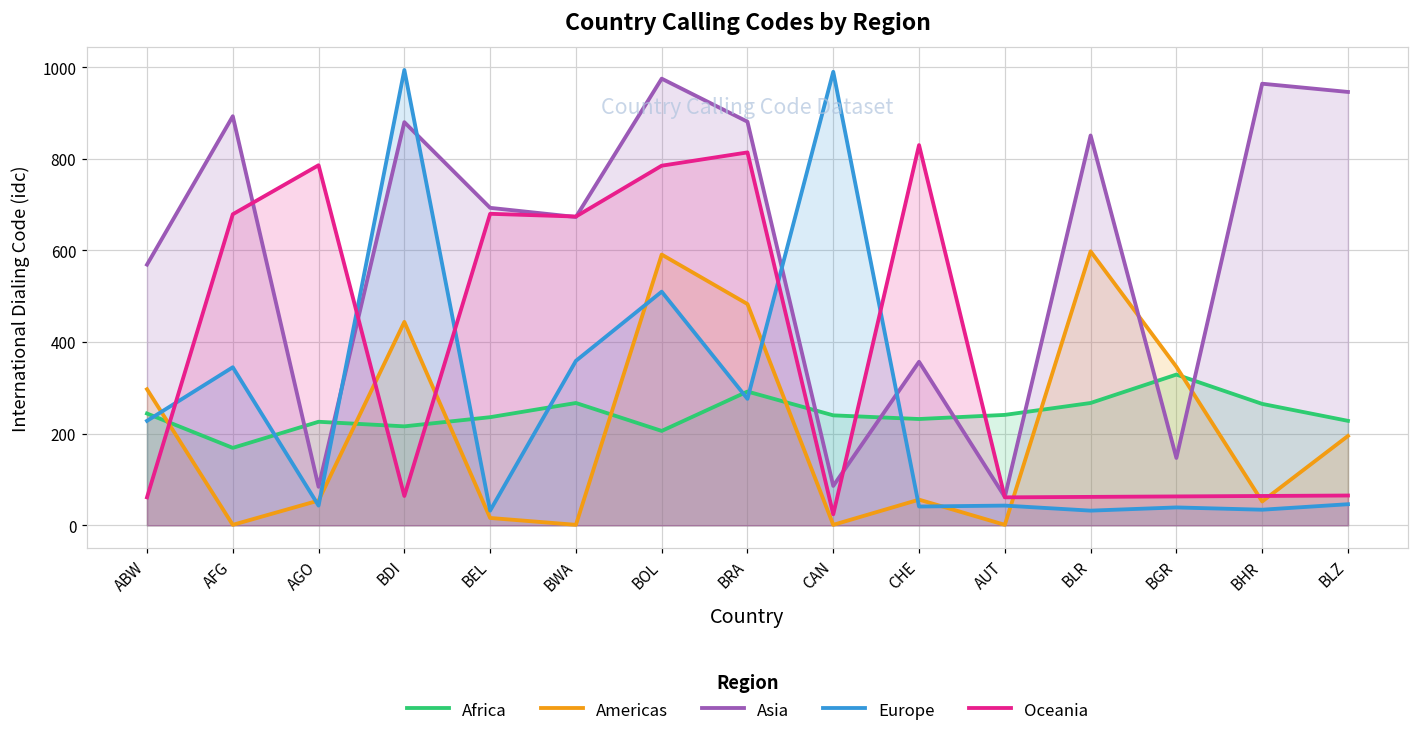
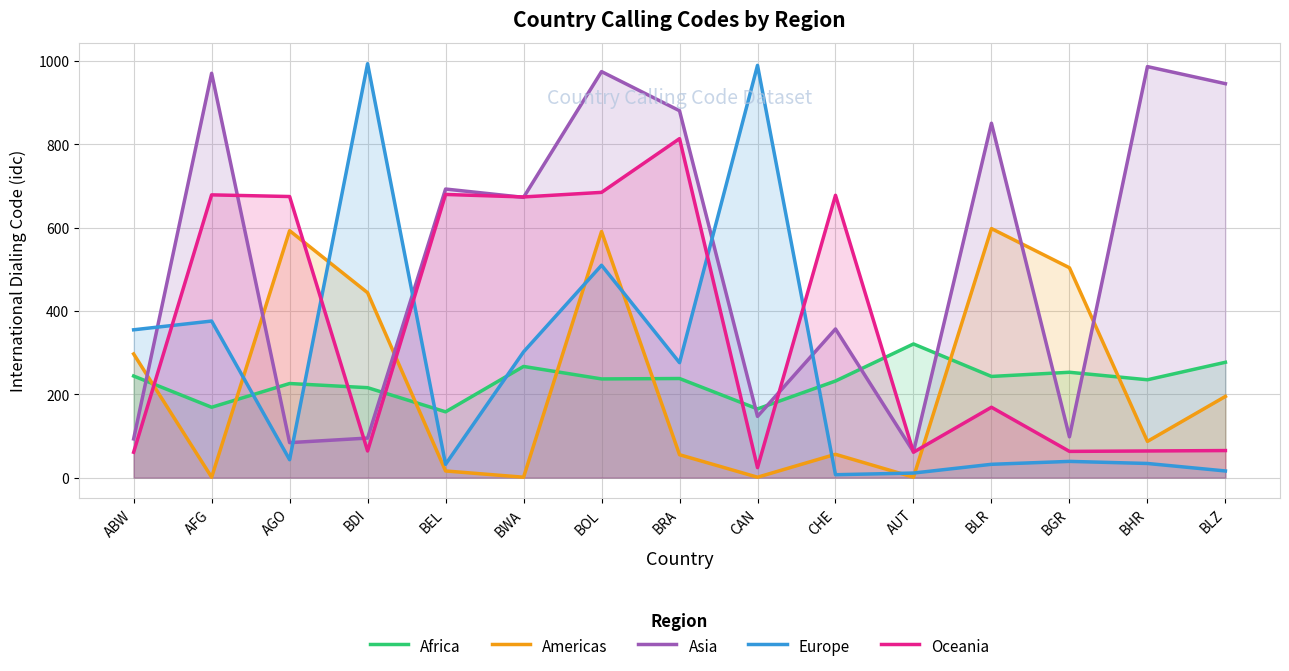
Asia, ABW: 570 -> 90
Europe, ABW: 230 -> 360
Asia, AFG: 890 -> 970
Europe, AFG: 350 -> 380
Americas, AGO: 50 -> 590
Oceania, AGO: 790 -> 680
Asia, BDI: 880 -> 100
Africa, BEL: 240 -> 160
Europe, BWA: 360 -> 300
Africa, BOL: 210 -> 240
Oceania, BOL: 790 -> 690
Africa, BRA: 290 -> 240
Americas, BRA: 480 -> 60
Africa, CAN: 240 -> 170
Asia, CAN: 90 -> 150
Europe, CHE: 40 -> 10
Oceania, CHE: 830 -> 680
Africa, AUT: 240 -> 320
Europe, AUT: 40 -> 10
Africa, BLR: 270 -> 240
Oceania, BLR: 60 -> 170
Africa, BGR: 330 -> 250
Americas, BGR: 350 -> 500
Asia, BGR: 150 -> 100
Africa, BHR: 270 -> 240
Americas, BHR: 50 -> 90
Asia, BHR: 960 -> 990
Africa, BLZ: 230 -> 280
Europe, BLZ: 50 -> 20
